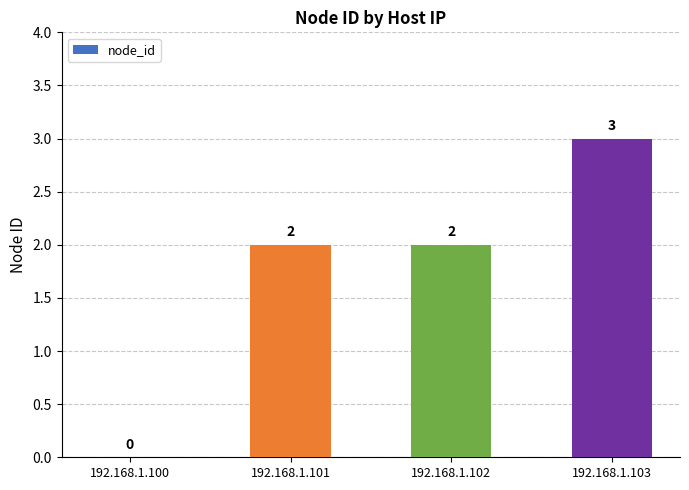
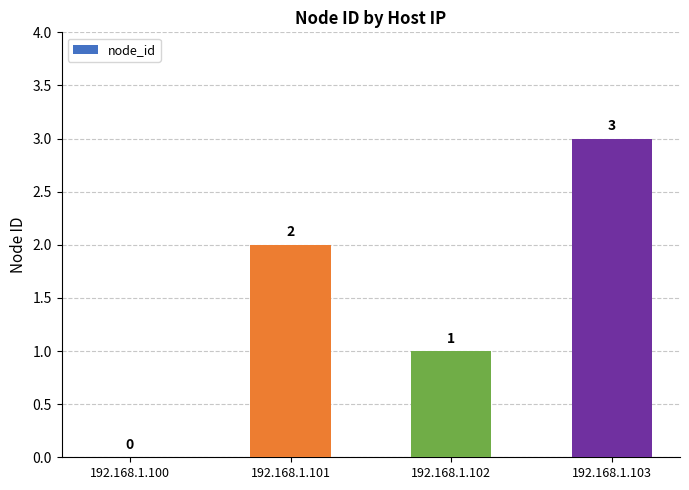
192.168.1.102: 2 -> 1
